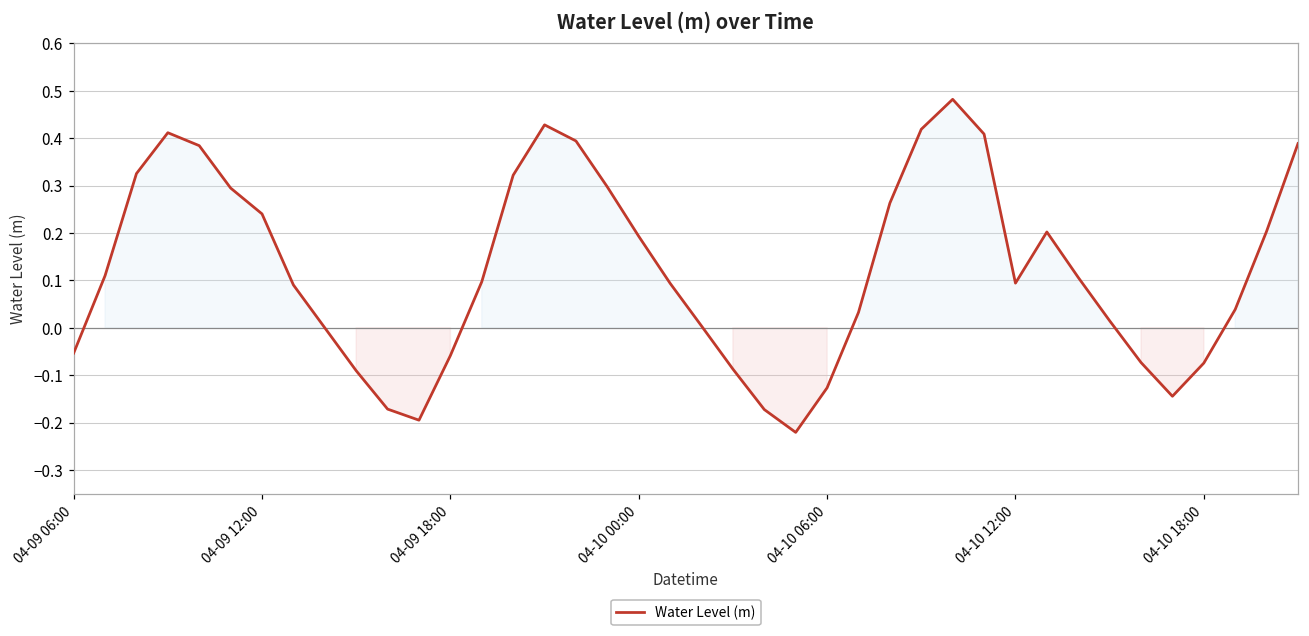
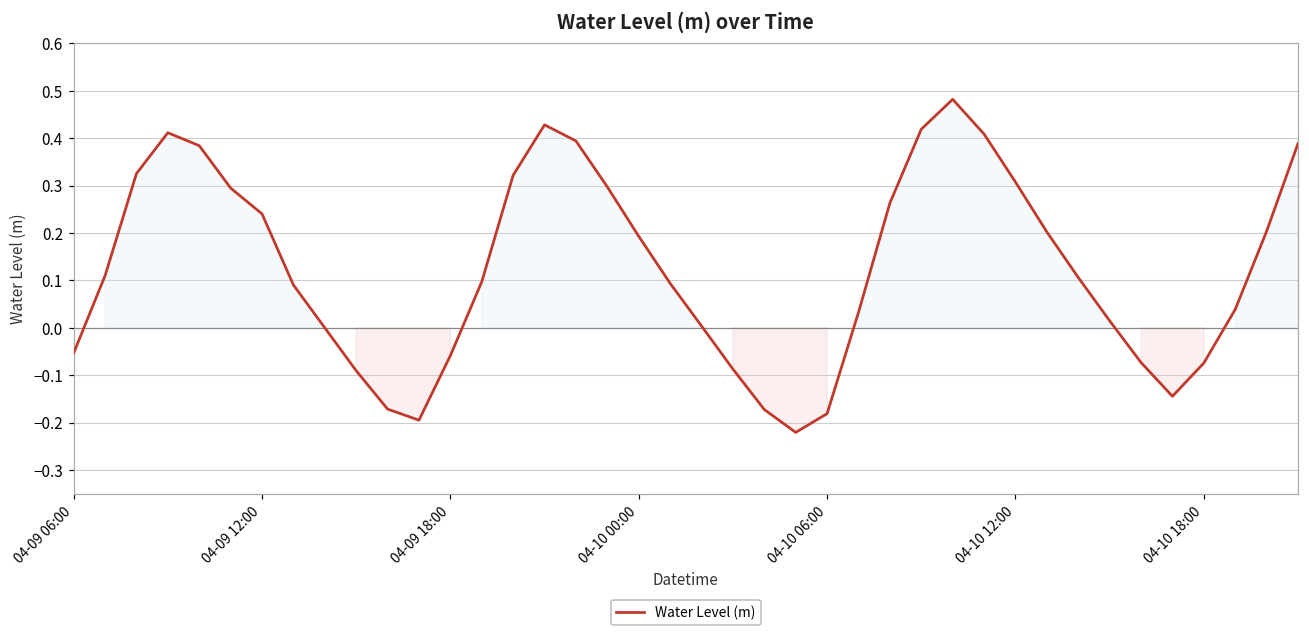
04-10 06:00: -0.13 -> -0.18
04-10 12:00: 0.09 -> 0.31
